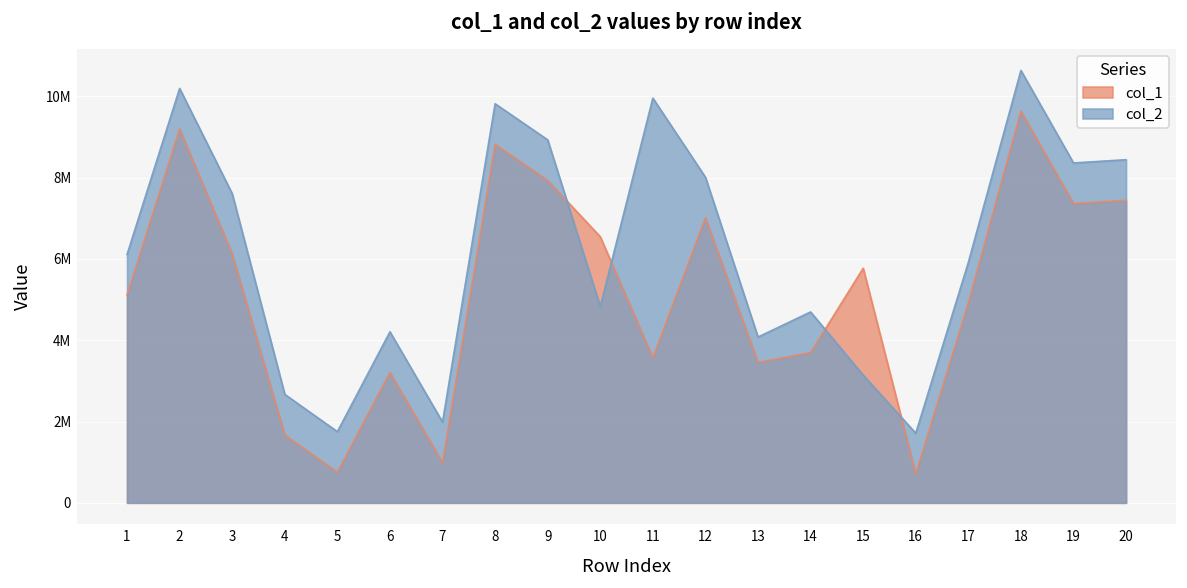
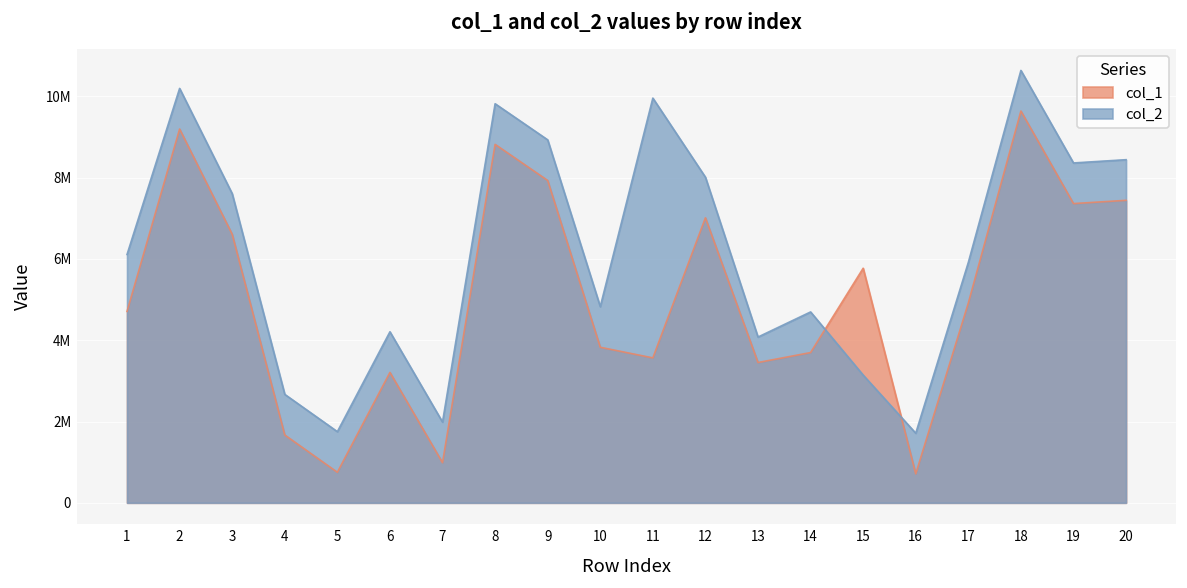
col_1, 1: 5100000 -> 4700000
col_1, 3: 6100000 -> 6600000
col_1, 10: 6500000 -> 3800000
